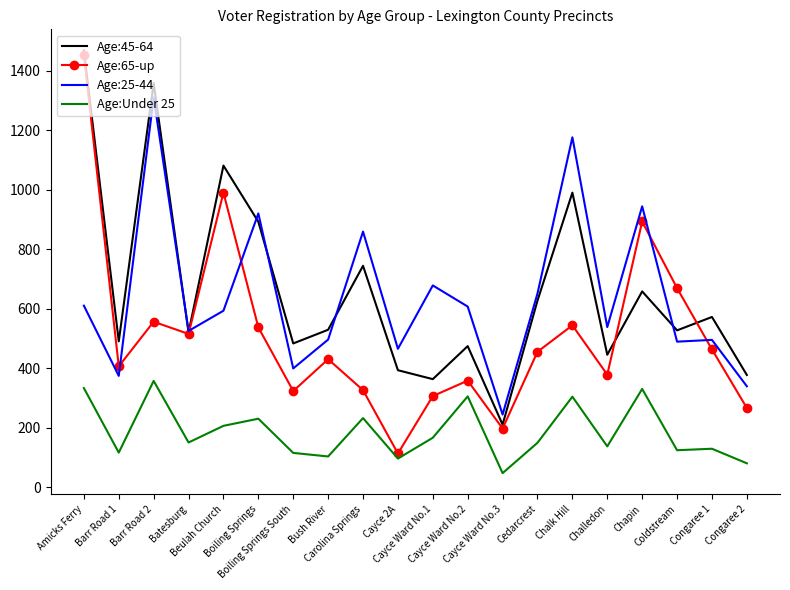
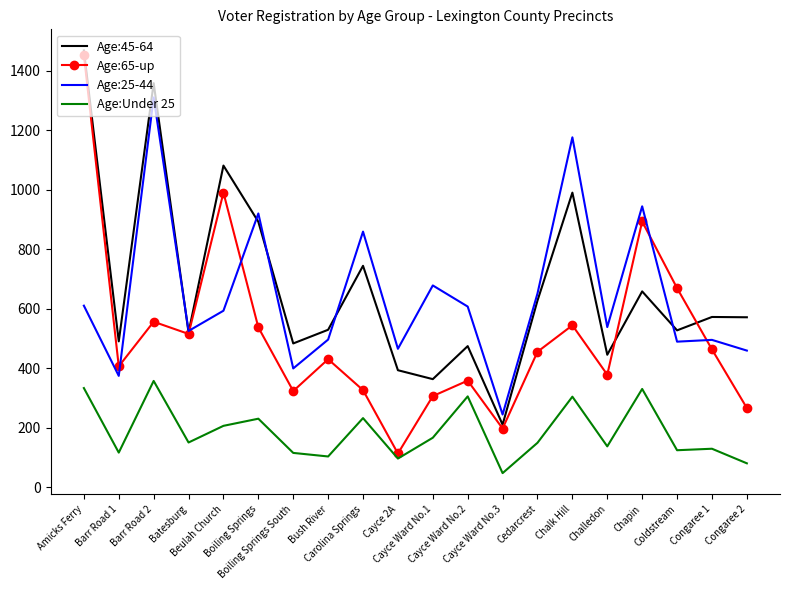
Age:45-64, Congaree 2: 380 -> 570
Age:25-44, Congaree 2: 340 -> 460
